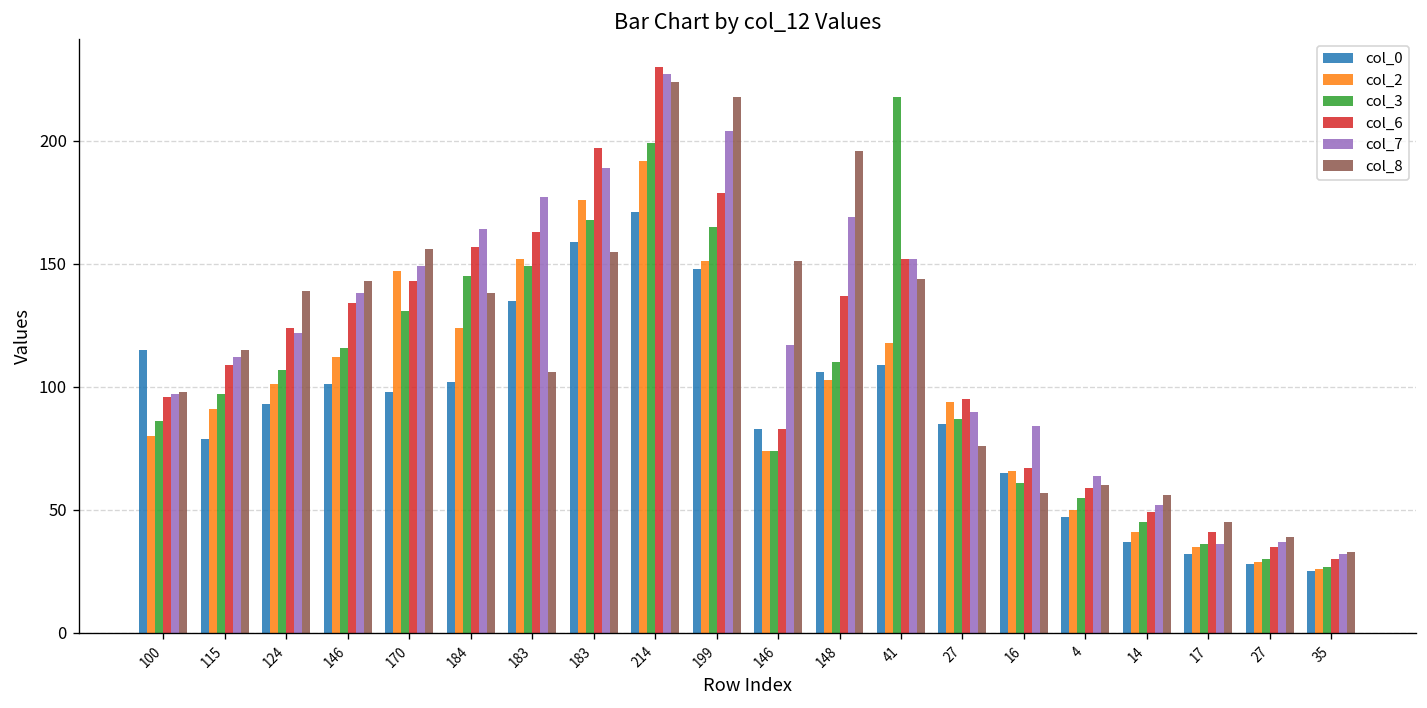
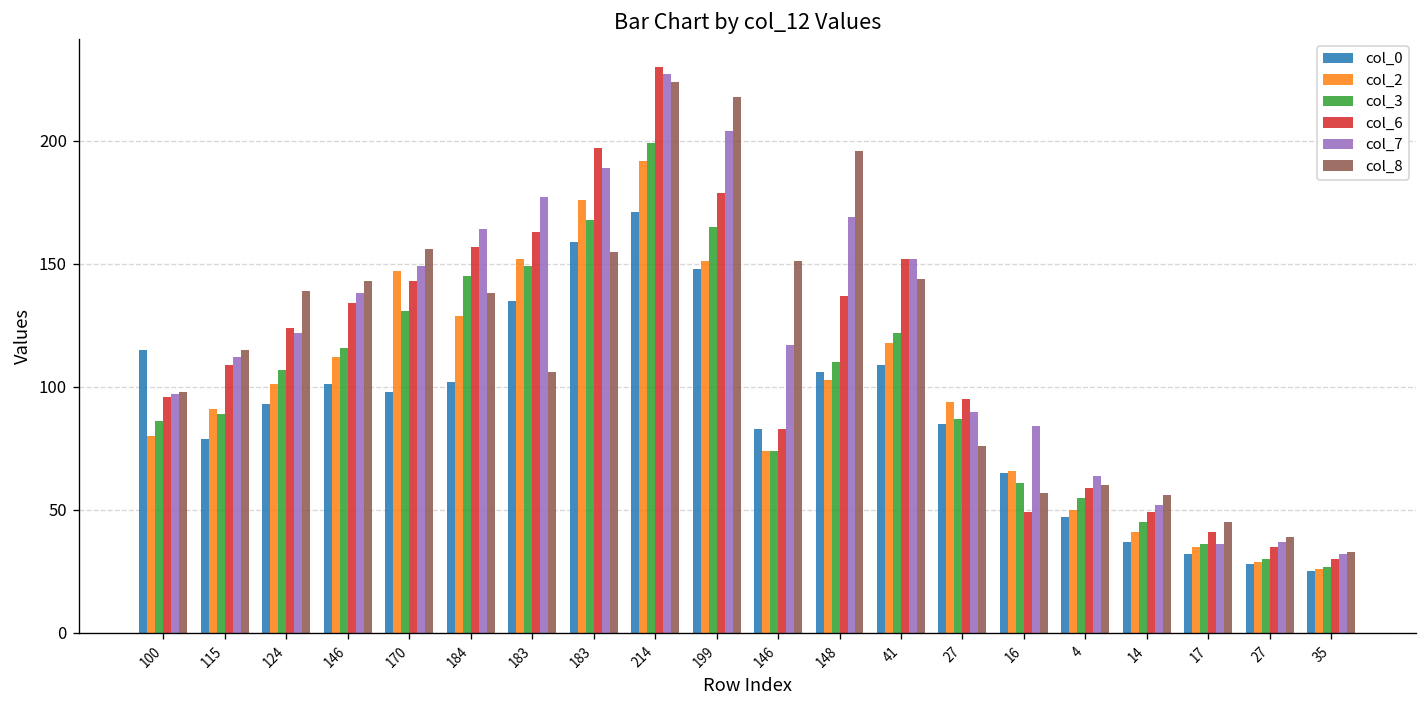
col_3, 115: 97 -> 89
col_2, 184: 124 -> 129
col_3, 41: 218 -> 122
col_6, 16: 67 -> 49
